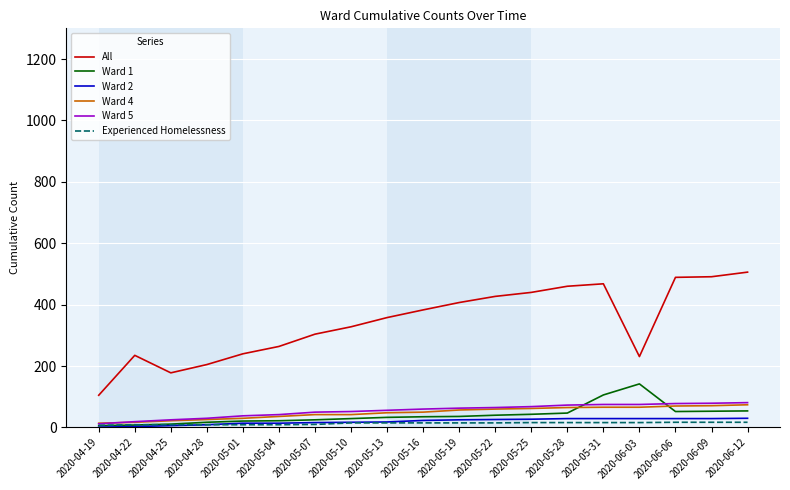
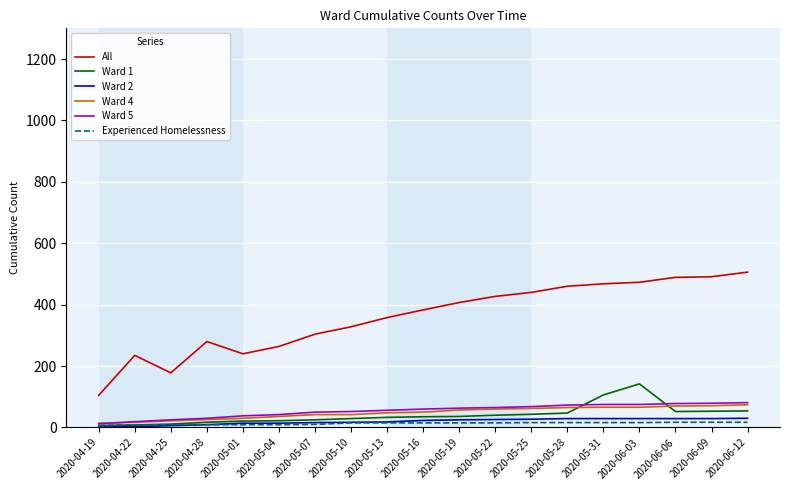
All, 2020-04-28: 210 -> 280
All, 2020-06-03: 230 -> 470
